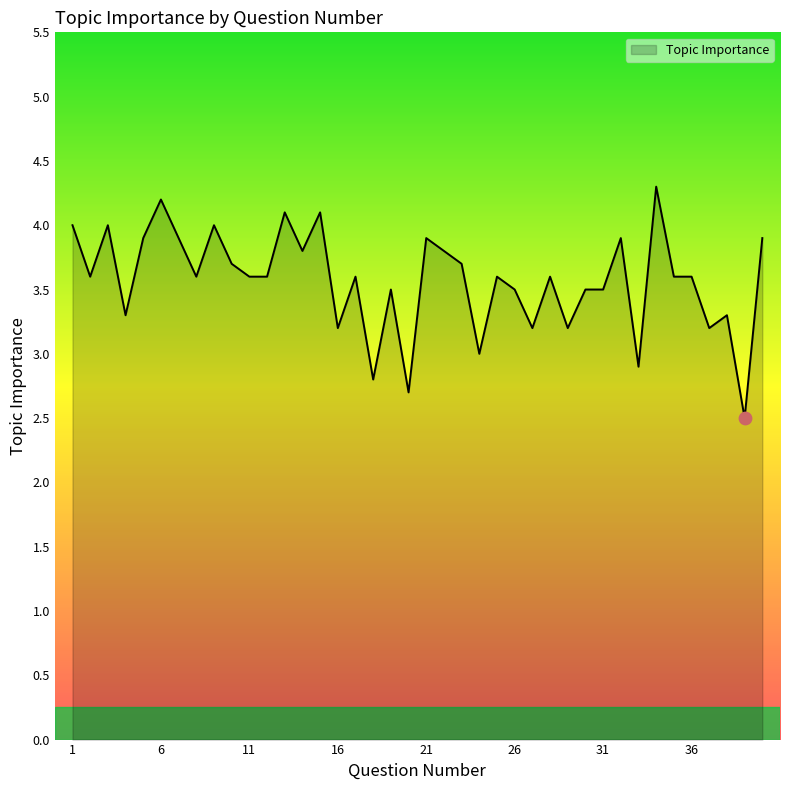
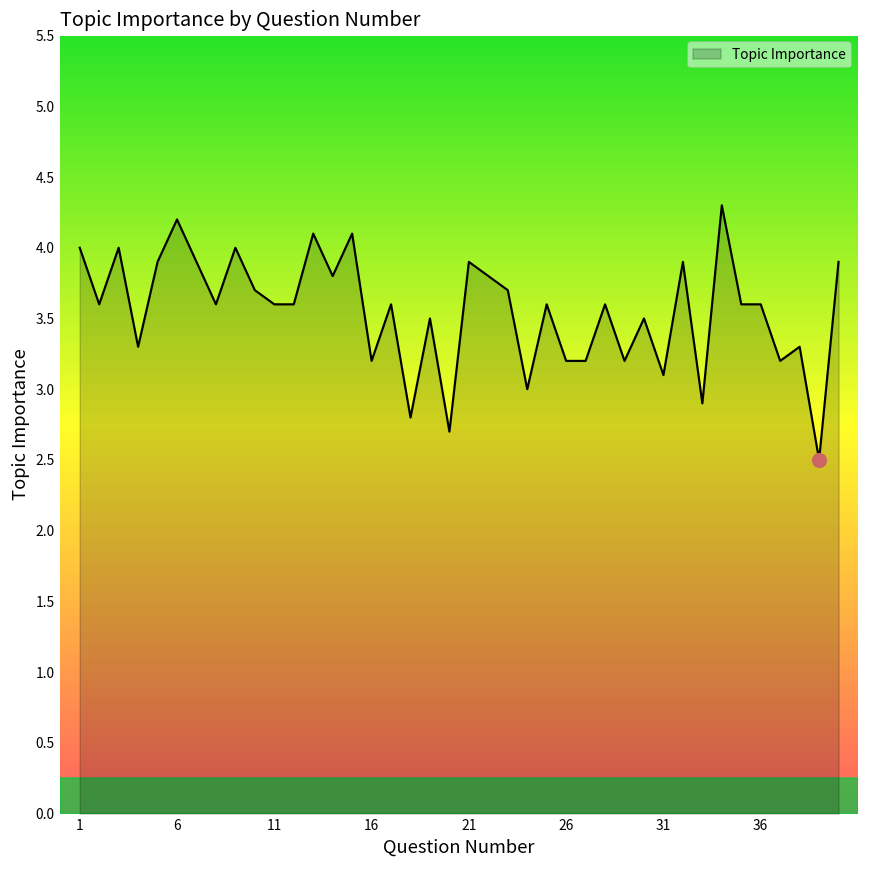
Topic Importance, 26: 3.5 -> 3.2
Topic Importance, 31: 3.5 -> 3.1
